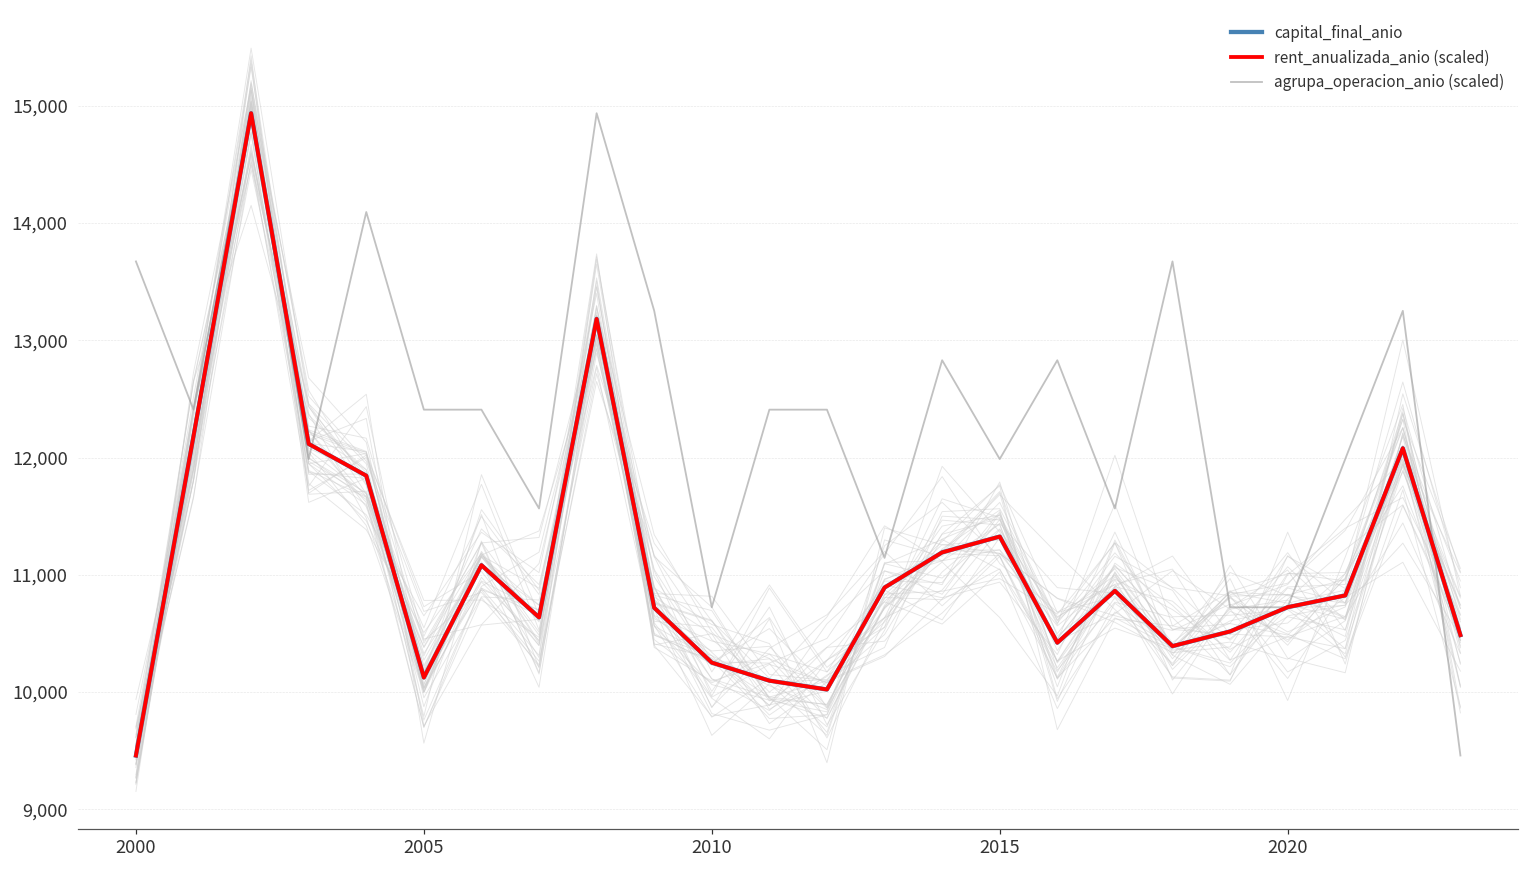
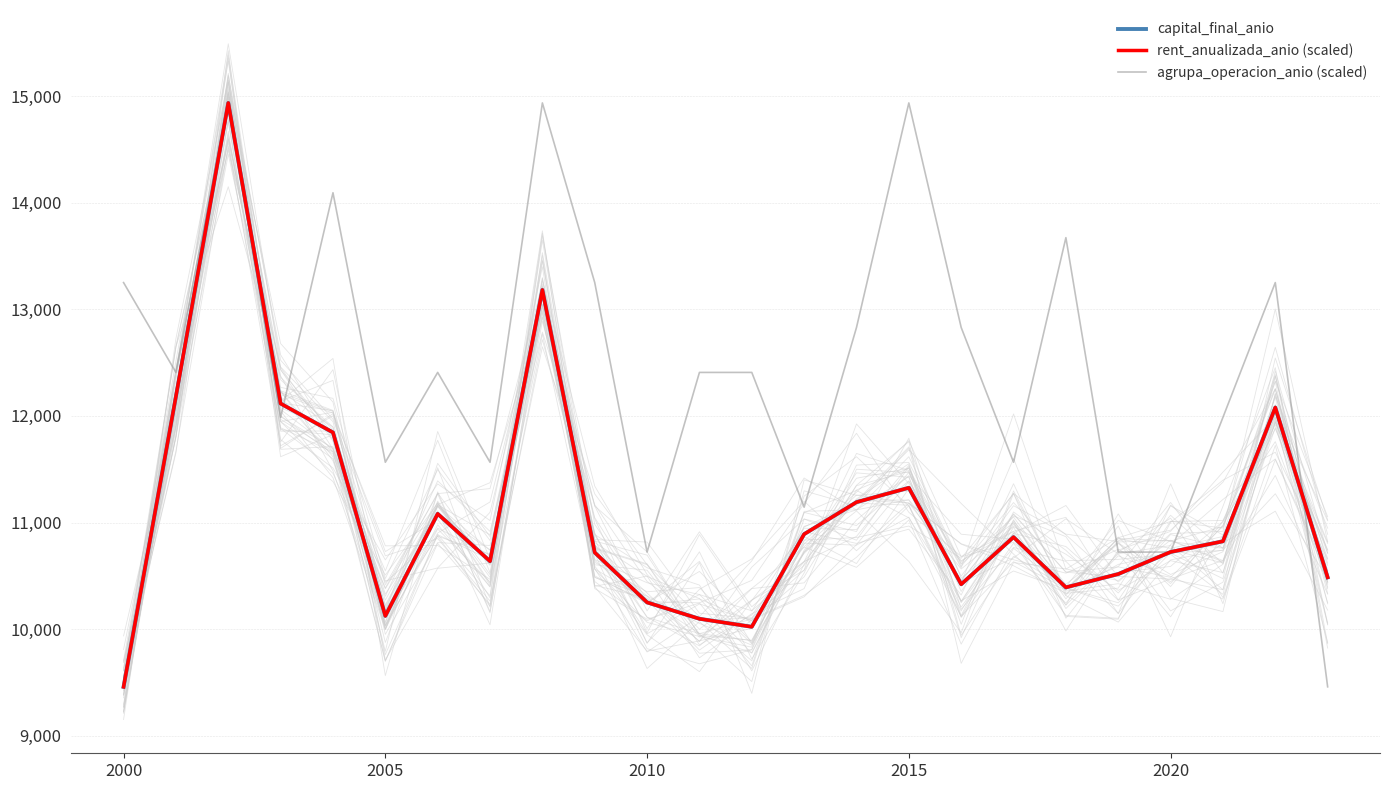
agrupa_operacion_anio (scaled), 2000: 13,670 -> 13,250
agrupa_operacion_anio (scaled), 2005: 12,410 -> 11,570
agrupa_operacion_anio (scaled), 2015: 11,990 -> 14,940
